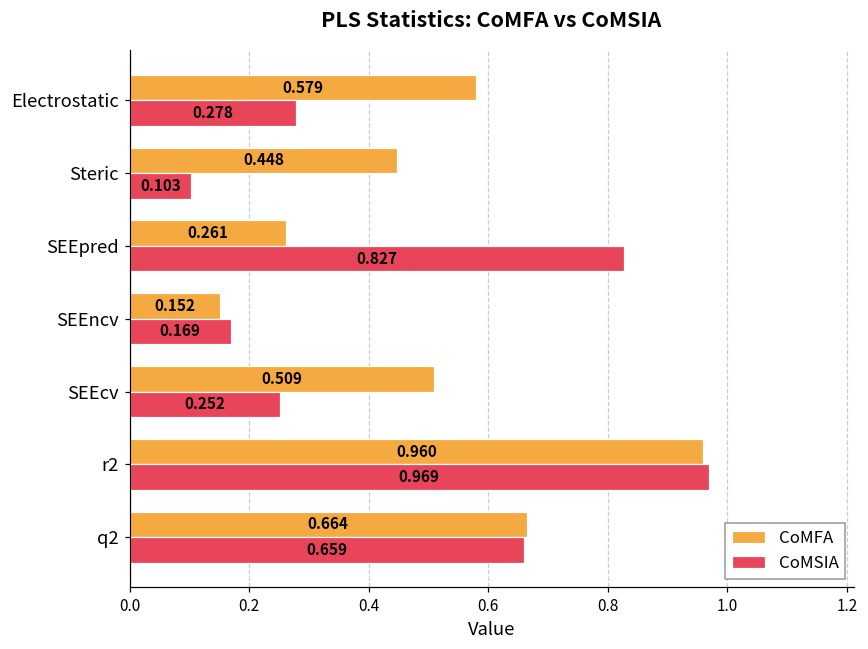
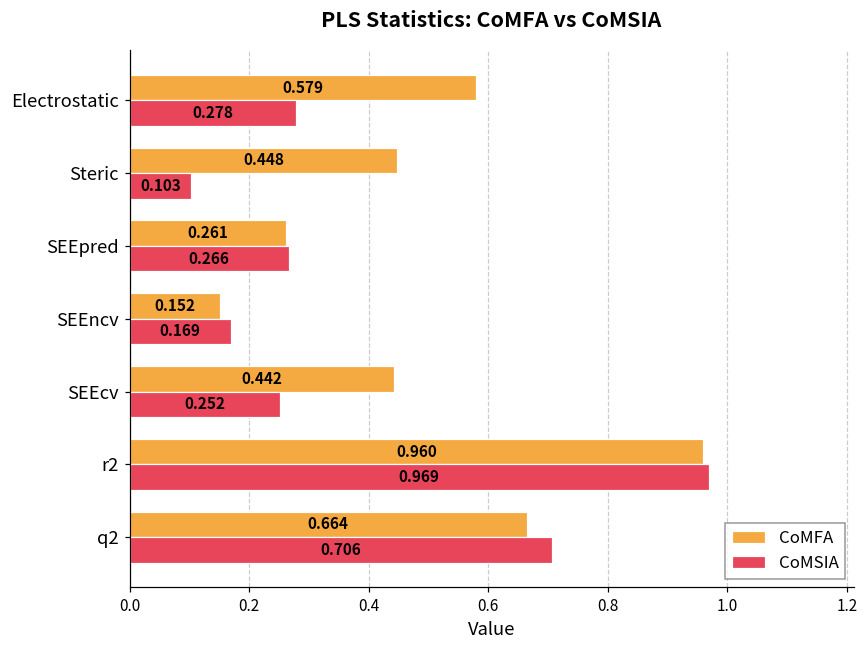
CoMSIA, SEEpred: 0.827 -> 0.266
CoMFA, SEEcv: 0.509 -> 0.442
CoMSIA, q2: 0.659 -> 0.706
